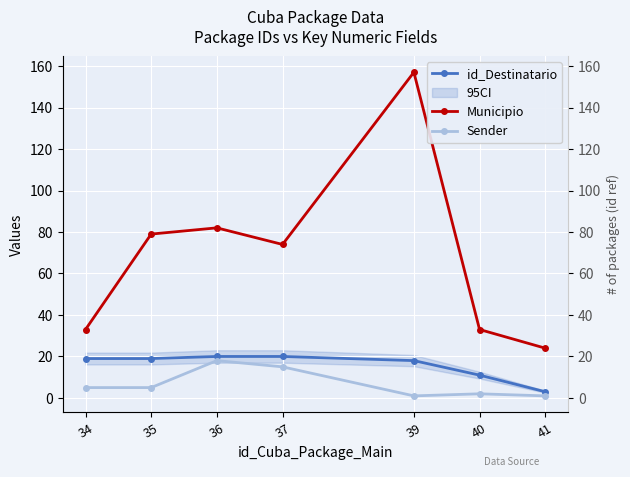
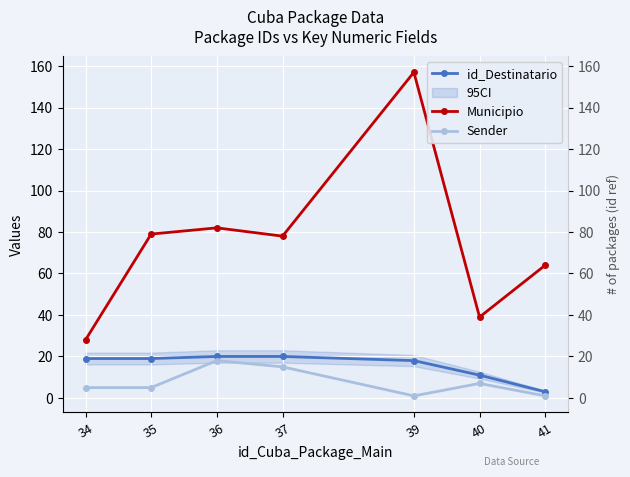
Municipio, 34: 33 -> 28
Municipio, 37: 74 -> 78
Municipio, 40: 33 -> 39
Sender, 40: 2 -> 7
Municipio, 41: 24 -> 64
